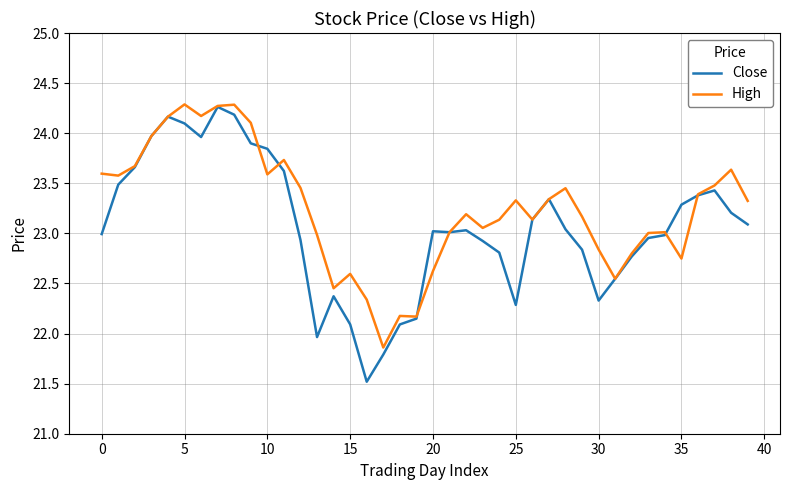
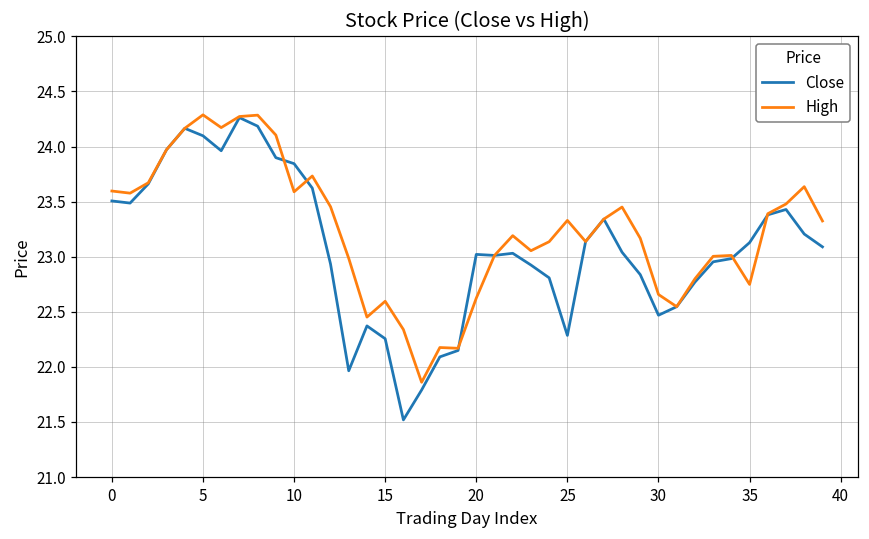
Close, 0: 22.99 -> 23.51
Close, 15: 22.09 -> 22.26
Close, 30: 22.33 -> 22.47
High, 30: 22.84 -> 22.66
Close, 35: 23.29 -> 23.13
